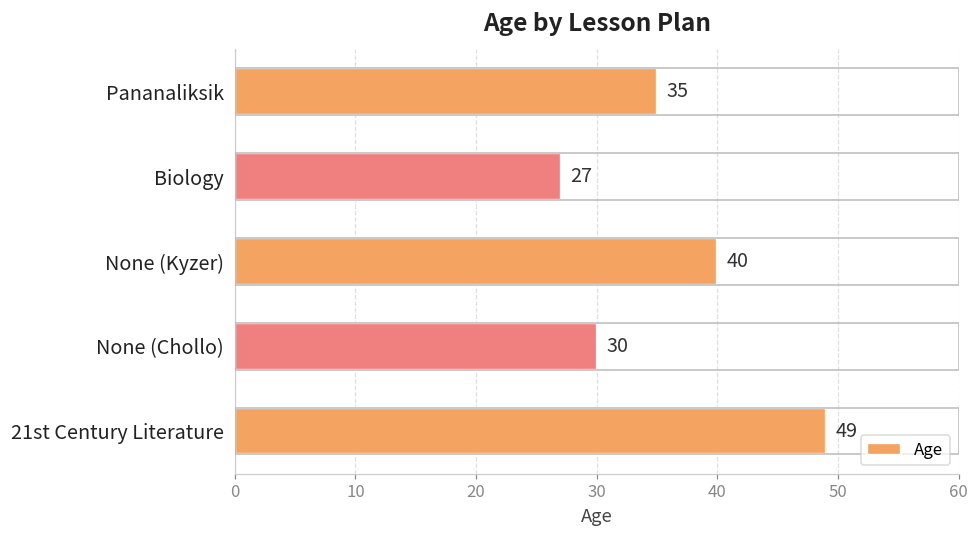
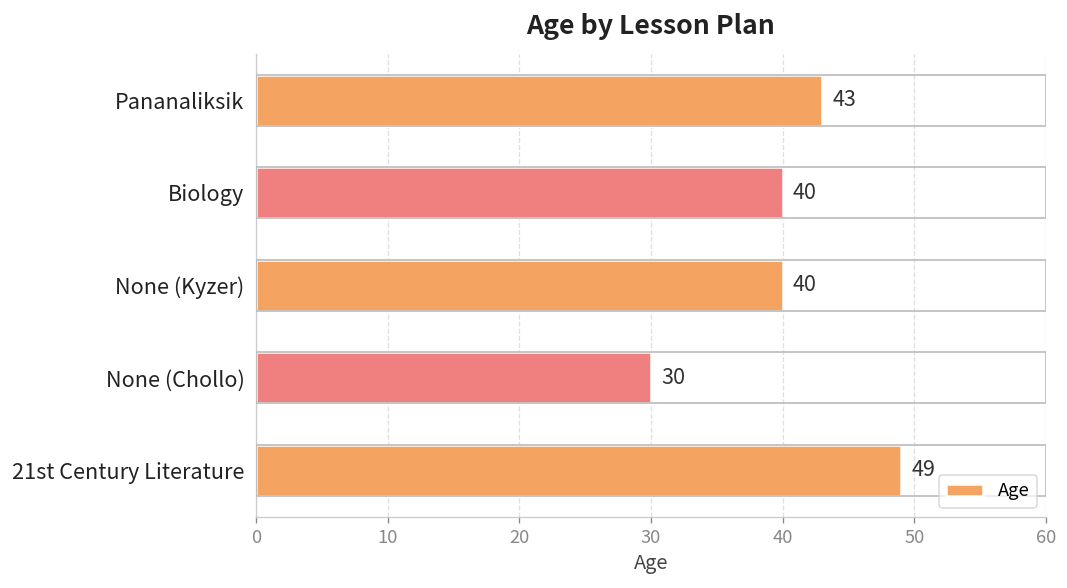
Pananaliksik: 35 -> 43
Biology: 27 -> 40
